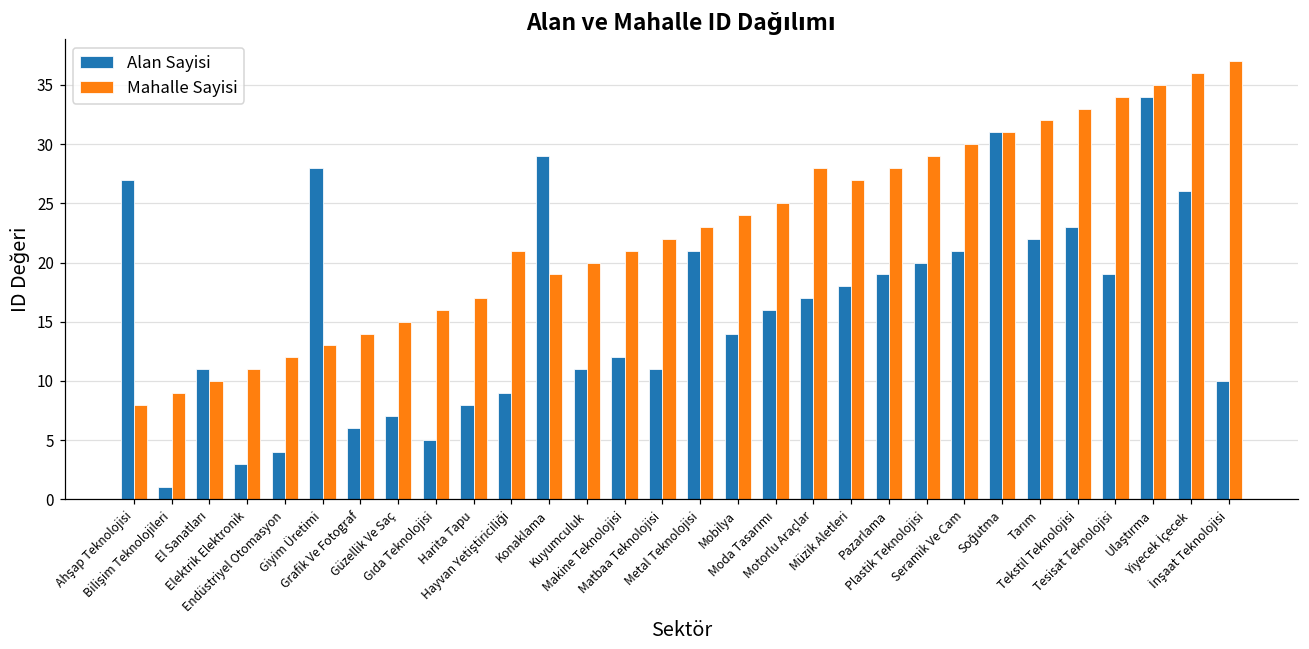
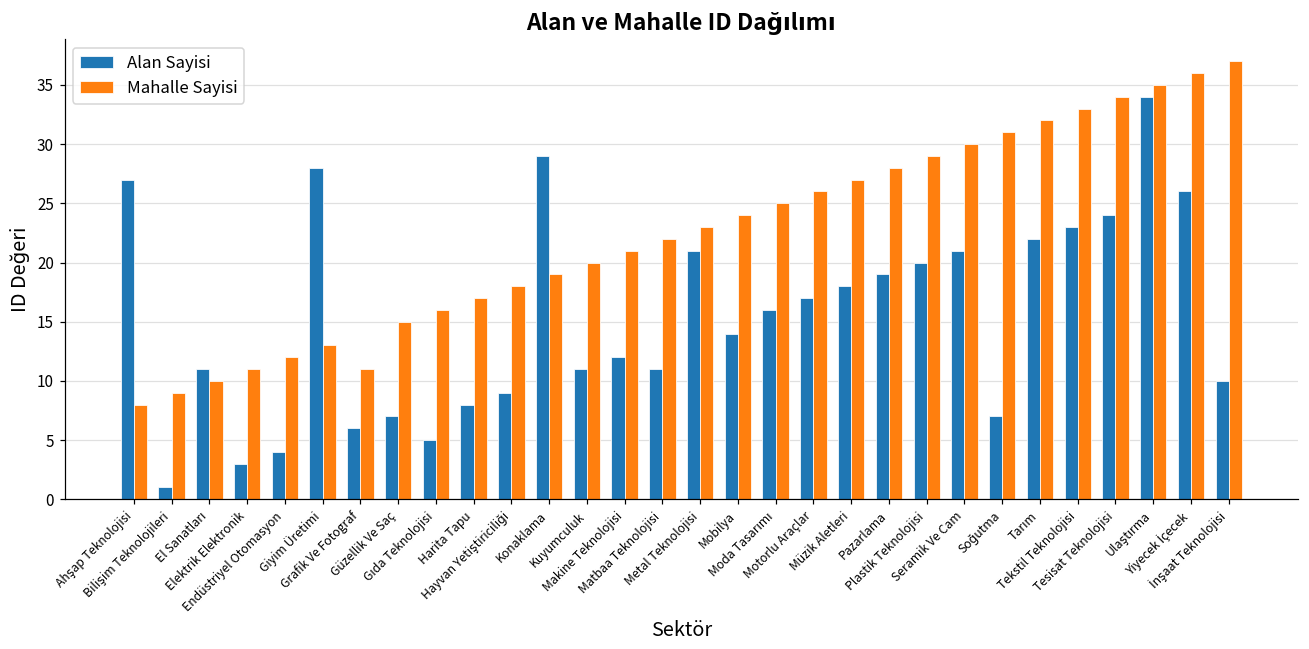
Mahalle Sayisi, Grafik Ve Fotograf: 14 -> 11
Mahalle Sayisi, Hayvan Yetiştiriciliği: 21 -> 18
Mahalle Sayisi, Motorlu Araçlar: 28 -> 26
Alan Sayisi, Soğutma: 31 -> 7
Alan Sayisi, Tesisat Teknolojisi: 19 -> 24
